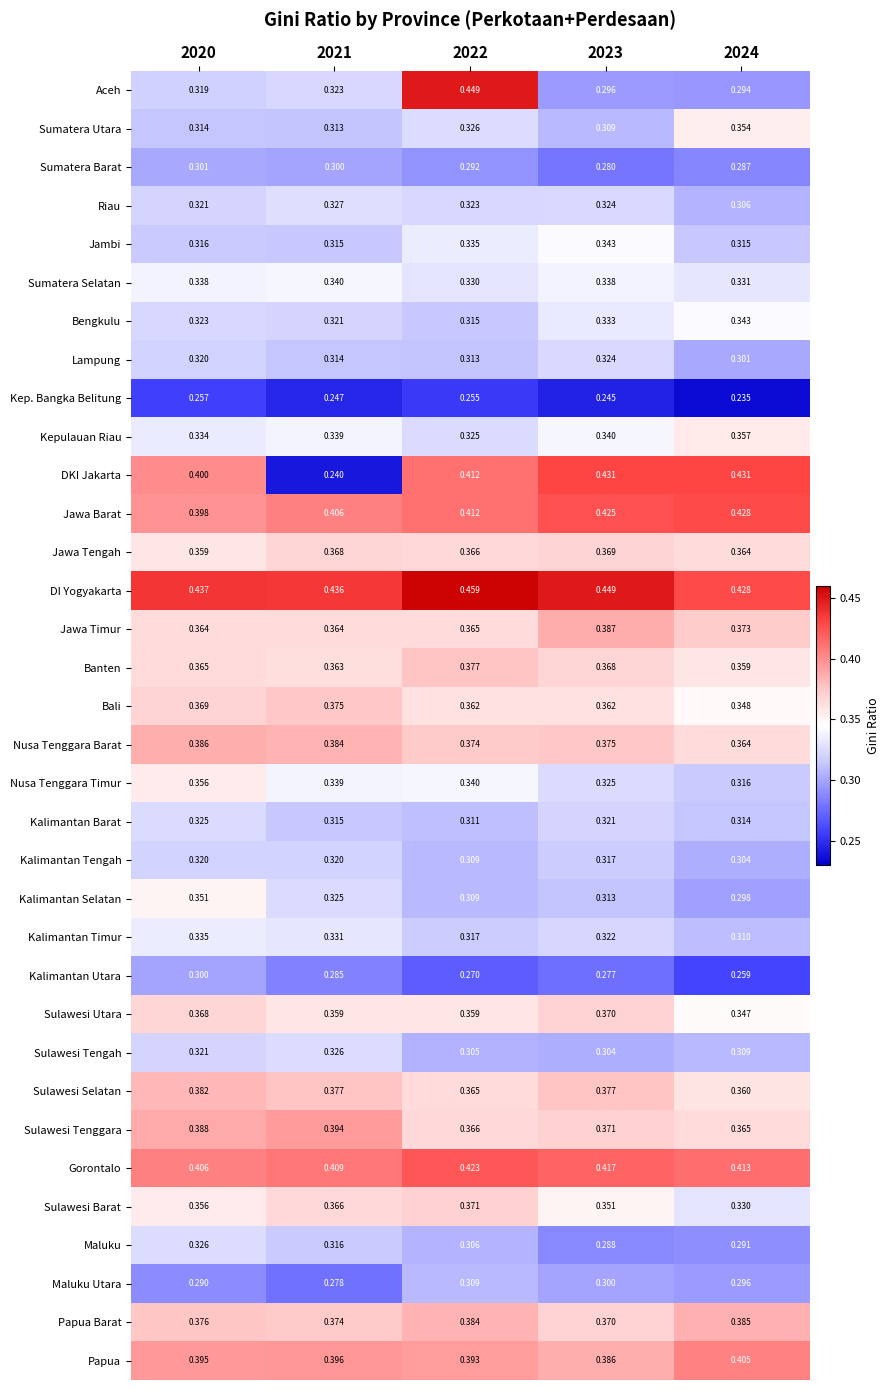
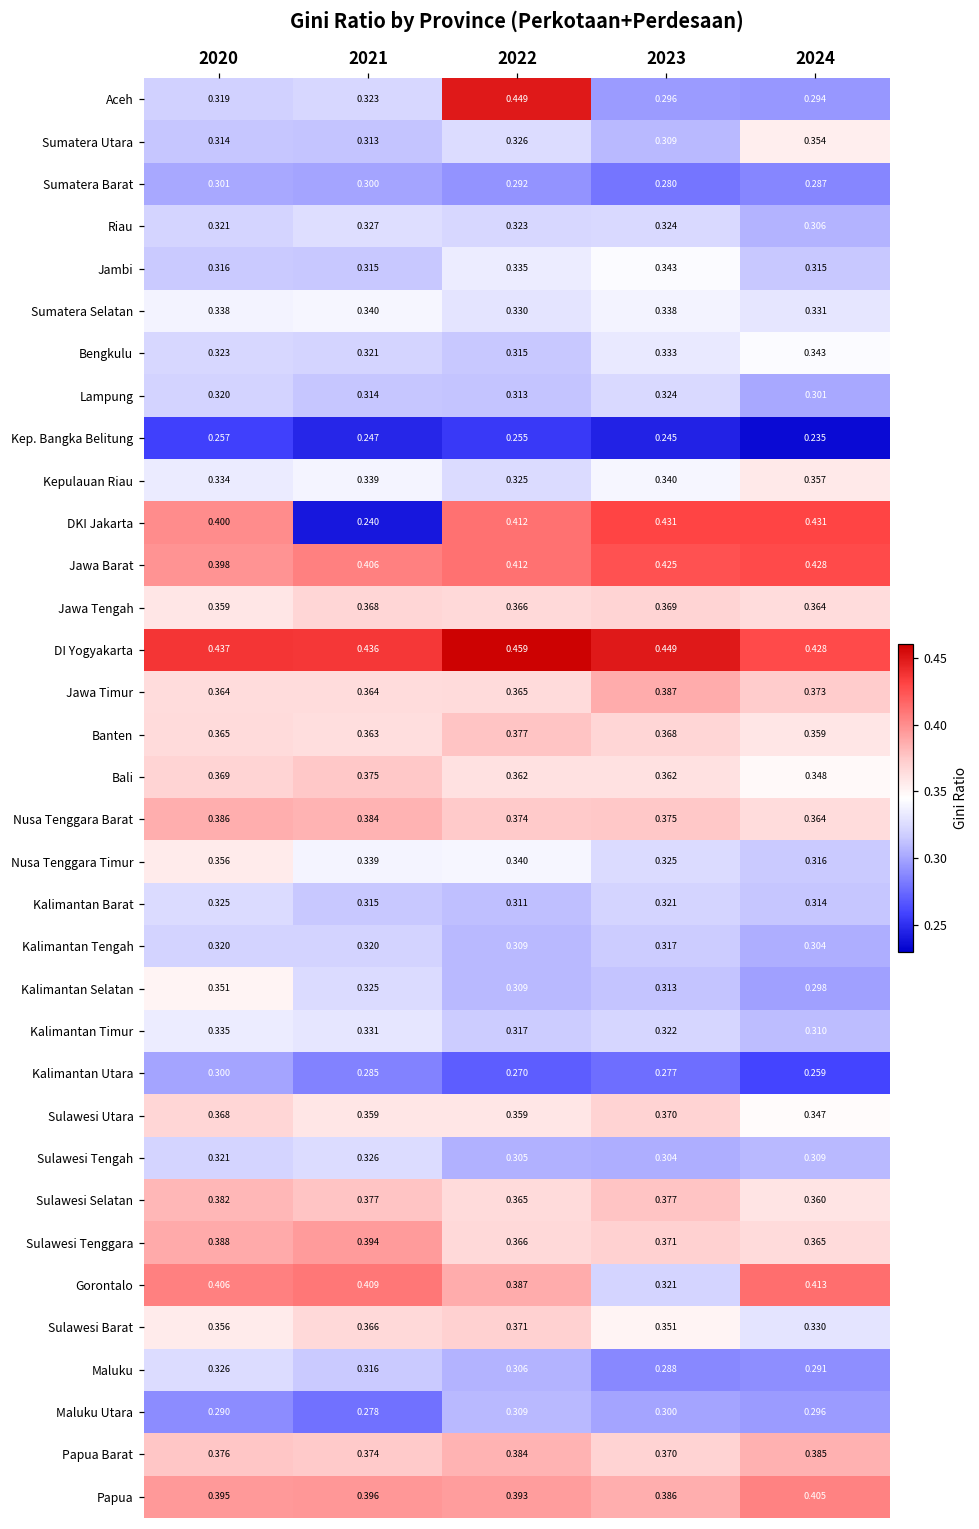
Gorontalo, 2022: 0.423 -> 0.387
Gorontalo, 2023: 0.417 -> 0.321
